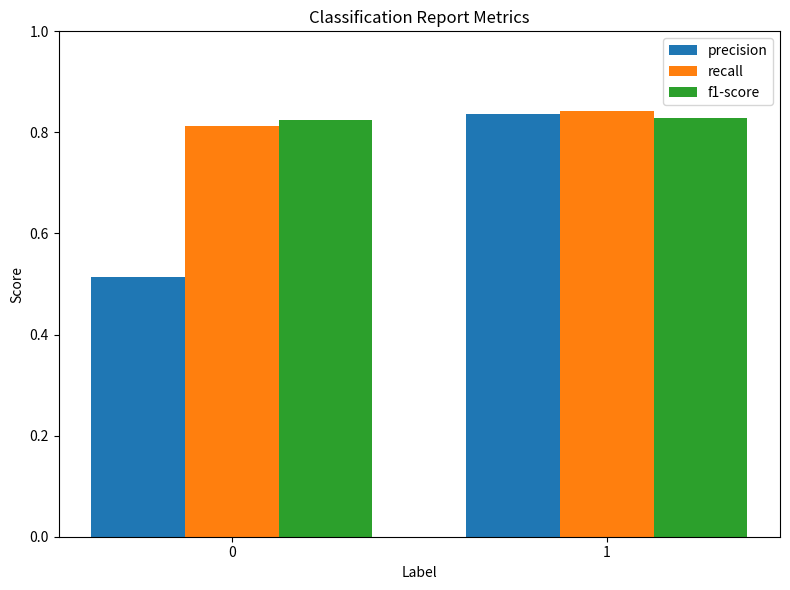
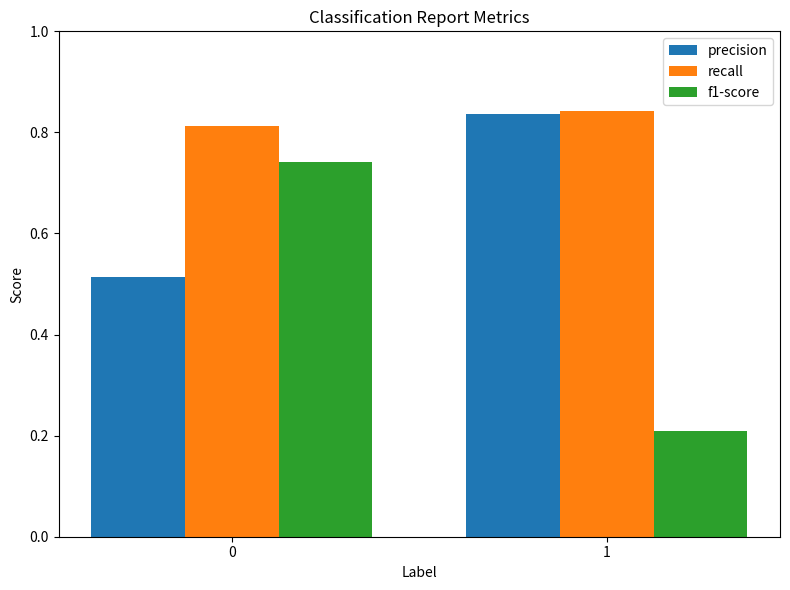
f1-score, 0: 0.82 -> 0.74
f1-score, 1: 0.83 -> 0.21
